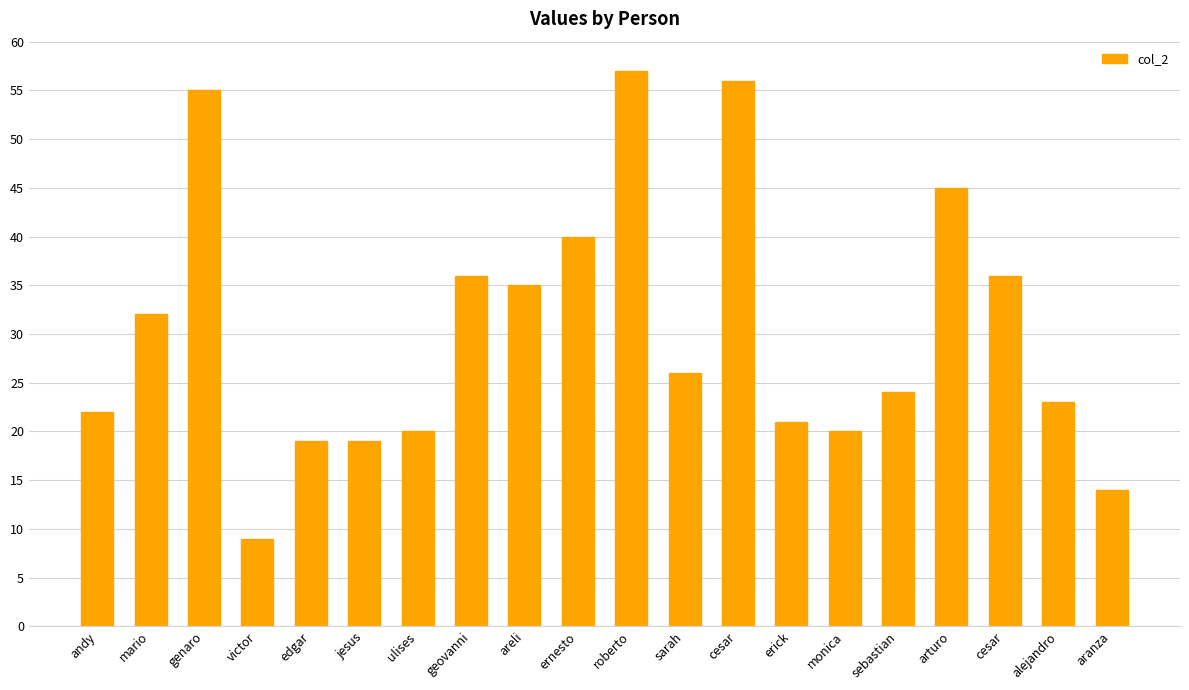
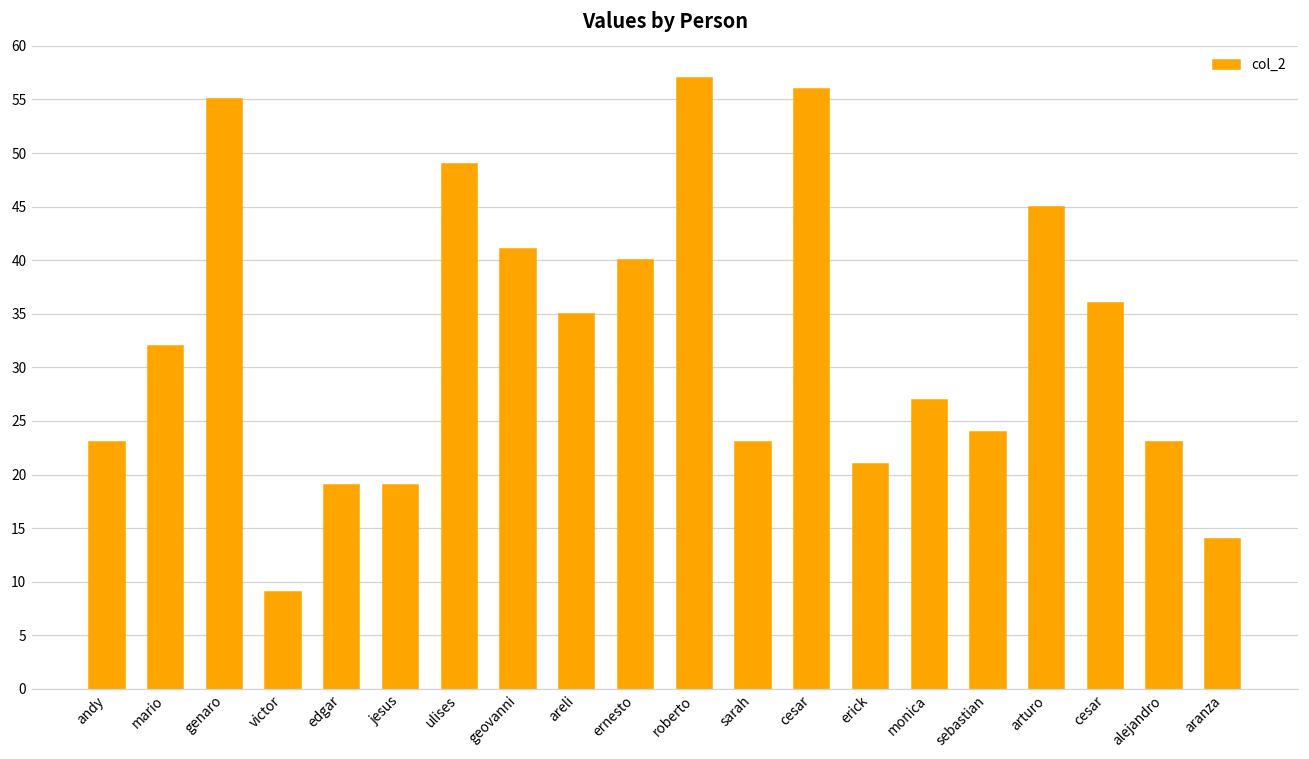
andy: 22 -> 23
ulises: 20 -> 49
geovanni: 36 -> 41
sarah: 26 -> 23
monica: 20 -> 27
